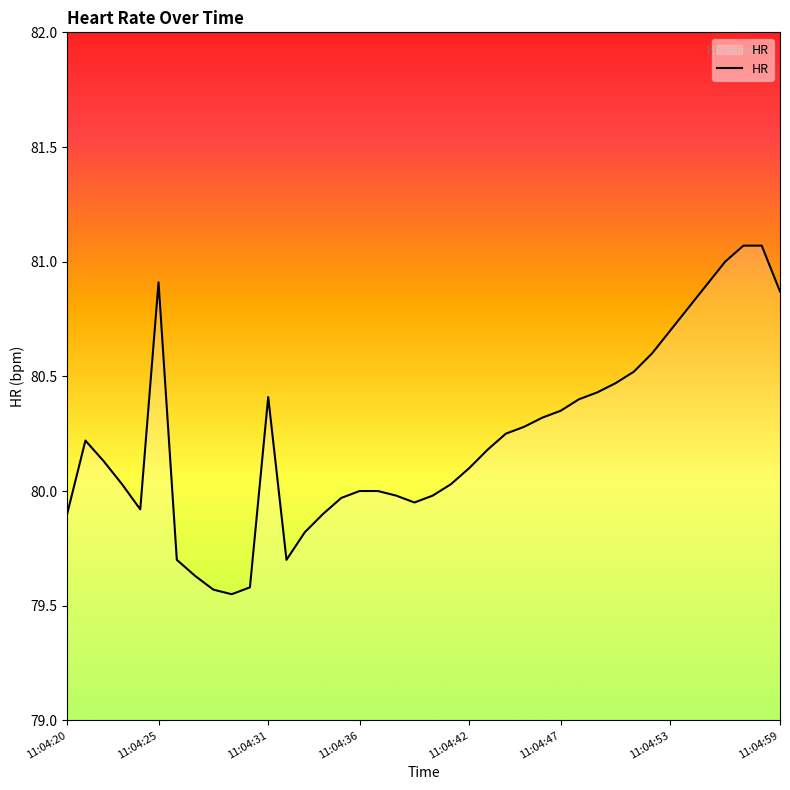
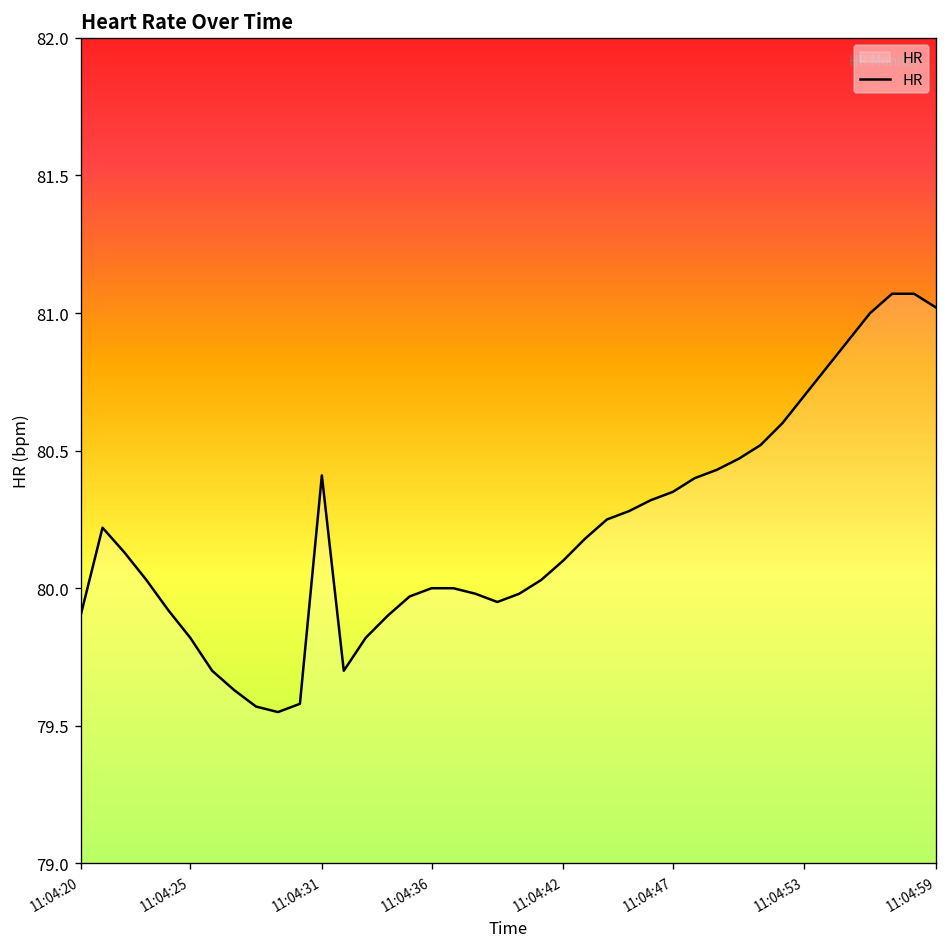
11:04:25: 80.91 -> 79.82
11:04:59: 80.87 -> 81.02
